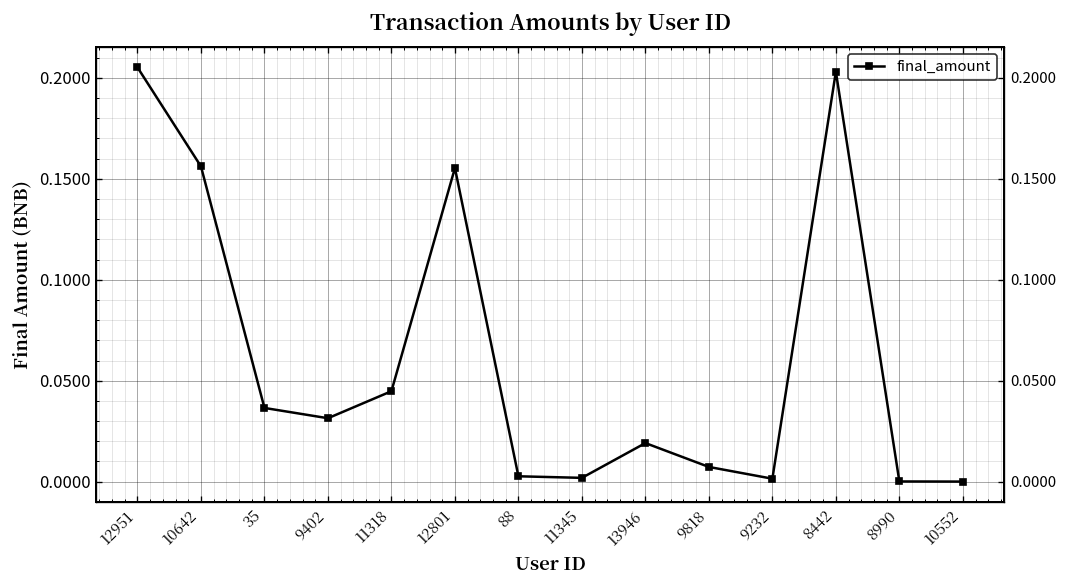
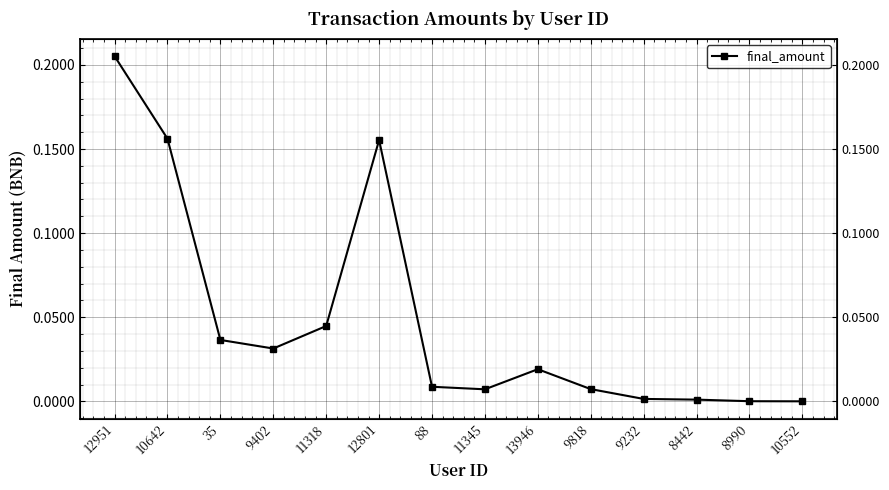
88: 0.003 -> 0.009
11345: 0.002 -> 0.007
8442: 0.203 -> 0.001
